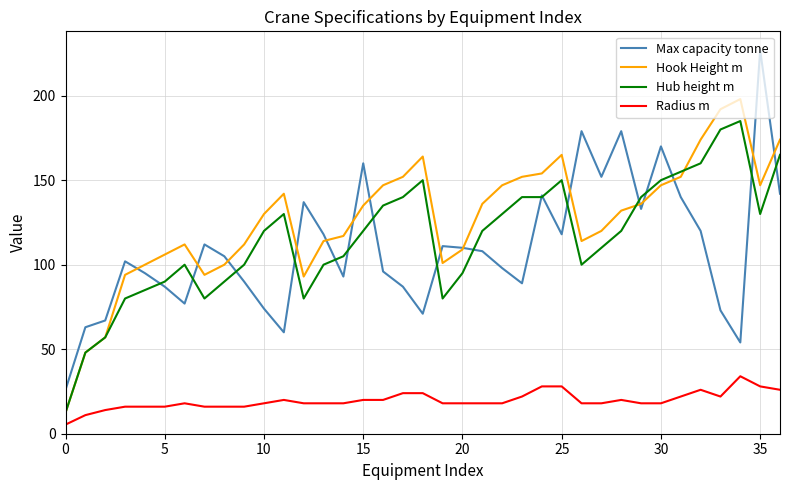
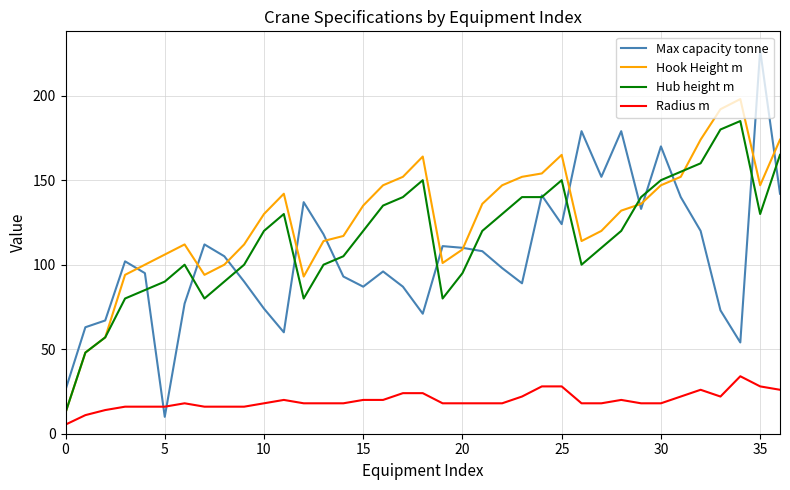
Max capacity tonne, 5: 87 -> 10
Max capacity tonne, 15: 160 -> 87
Max capacity tonne, 25: 118 -> 124
